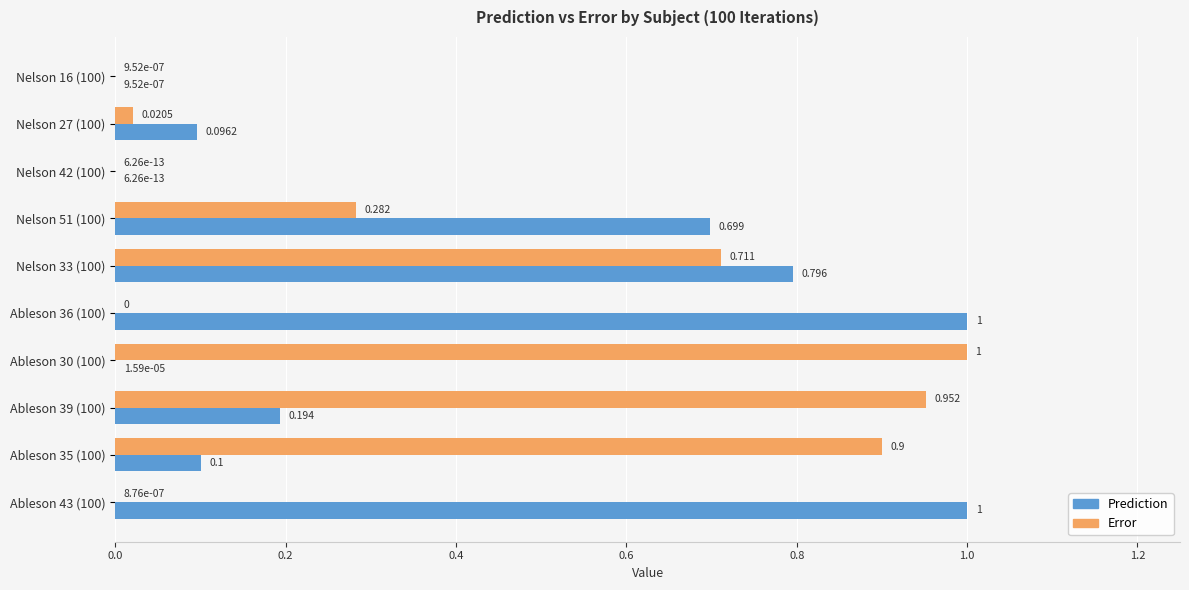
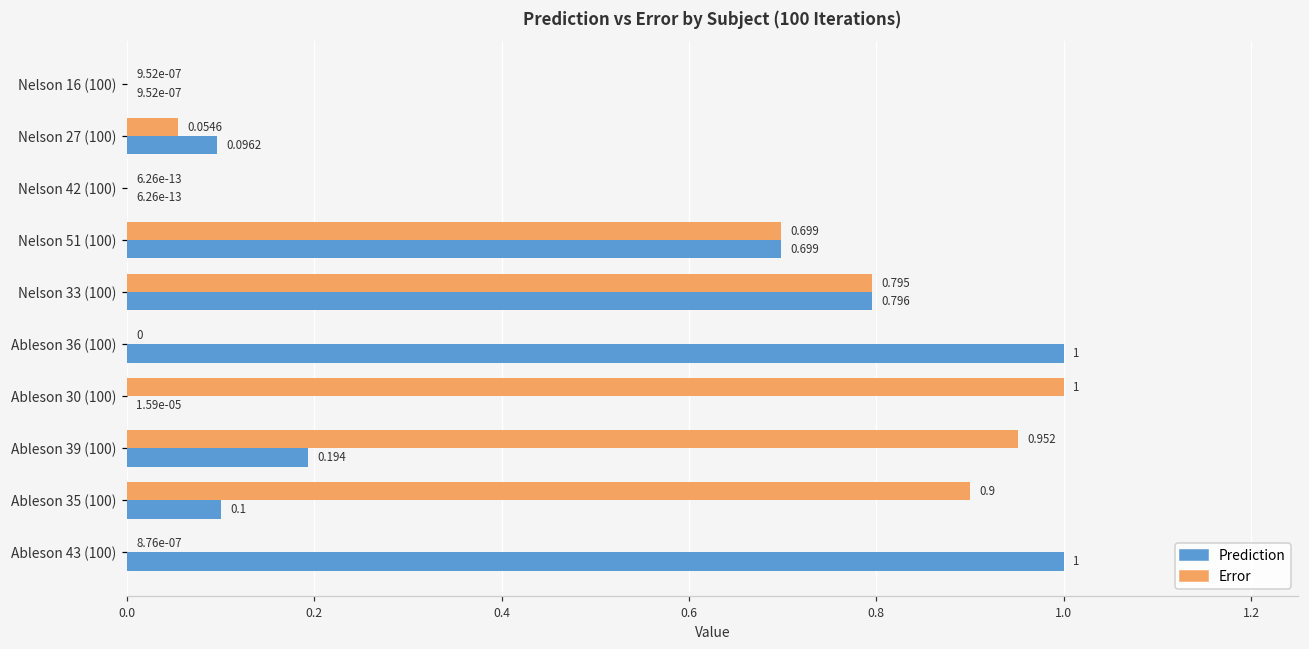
Error, Nelson 27 (100): 0.0205 -> 0.0546
Error, Nelson 51 (100): 0.282 -> 0.699
Error, Nelson 33 (100): 0.711 -> 0.795
